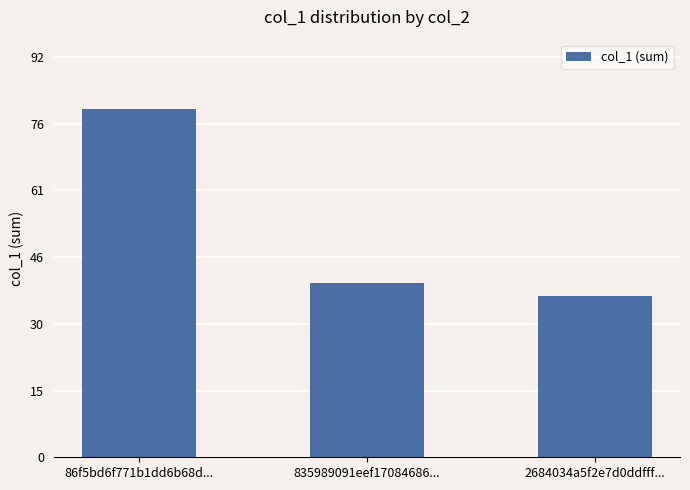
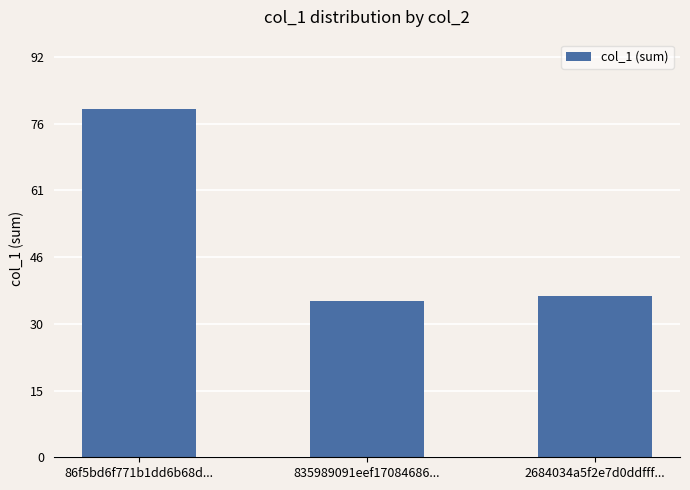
835989091eef17084686...: 40 -> 36
